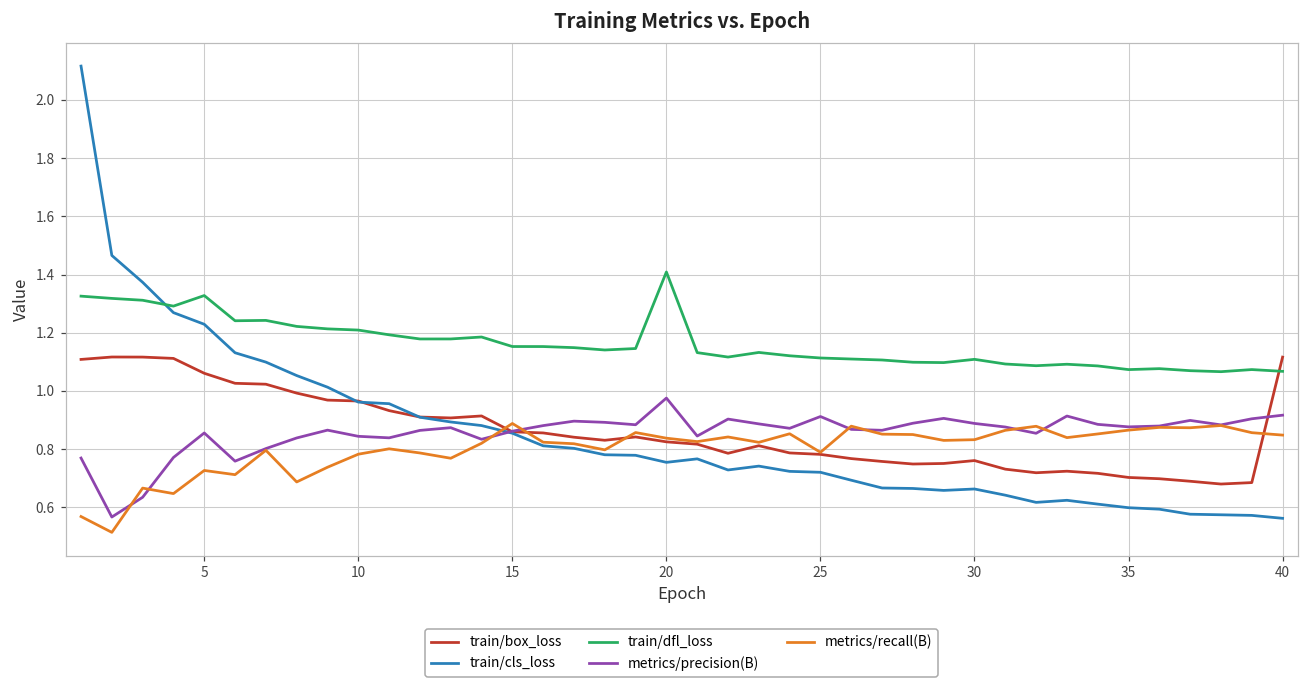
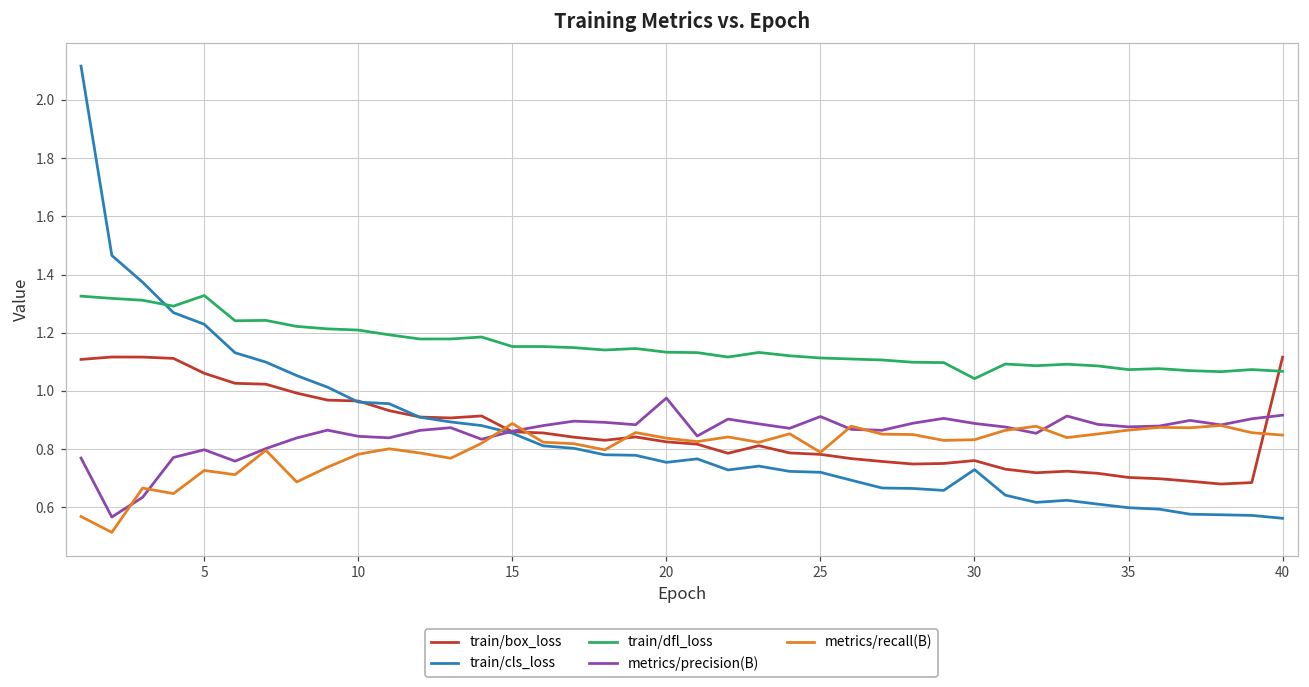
metrics/precision(B), 5: 0.86 -> 0.80
train/dfl_loss, 20: 1.41 -> 1.13
train/cls_loss, 30: 0.66 -> 0.73
train/dfl_loss, 30: 1.11 -> 1.04
